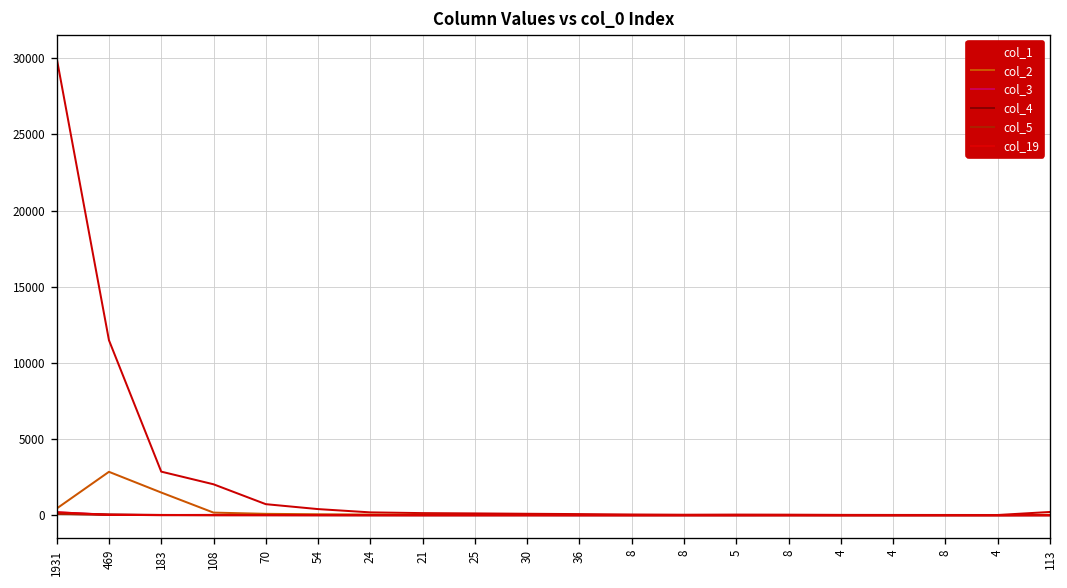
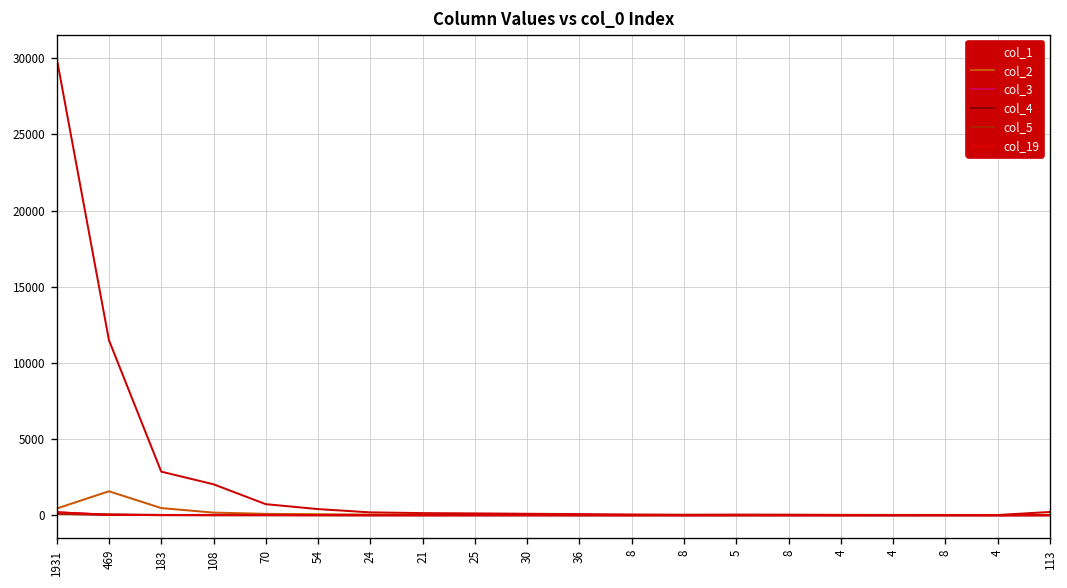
col_2, 469: 2800 -> 1600
col_2, 183: 1500 -> 500
